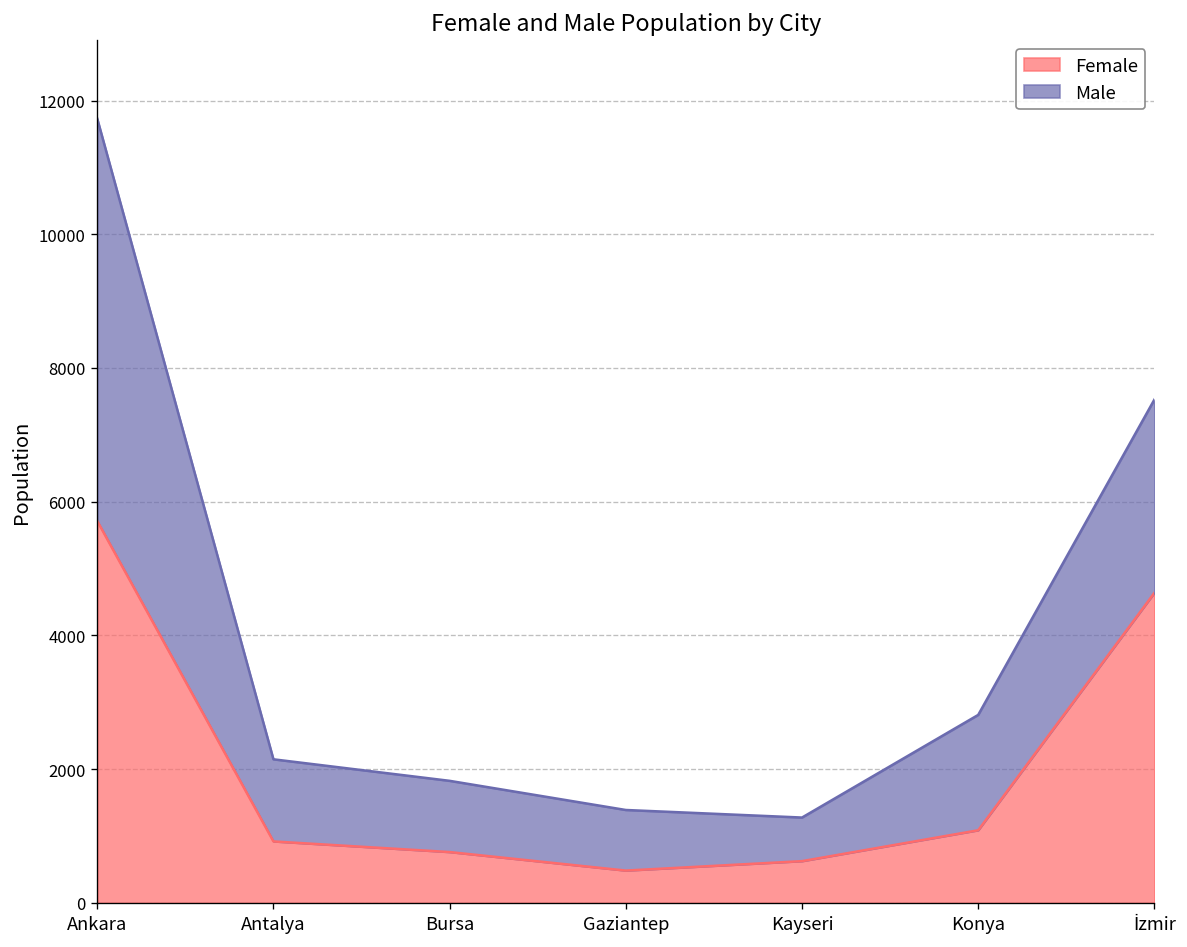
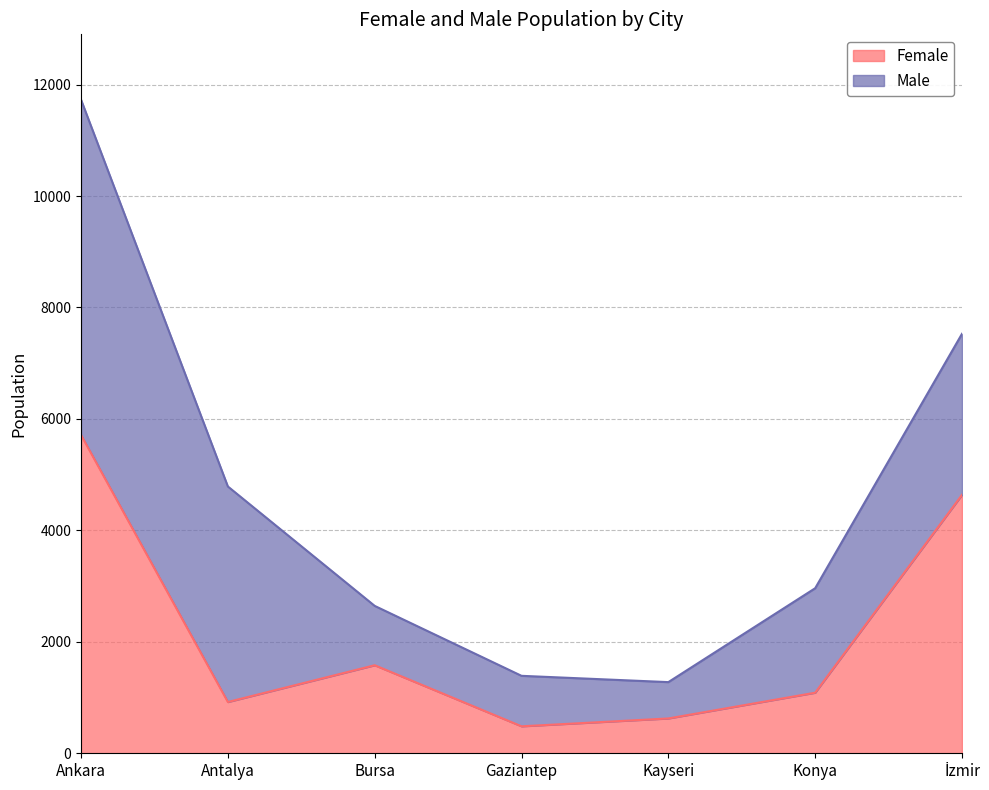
Male, Antalya: 1200 -> 3900
Female, Bursa: 800 -> 1600
Male, Konya: 1700 -> 1900
